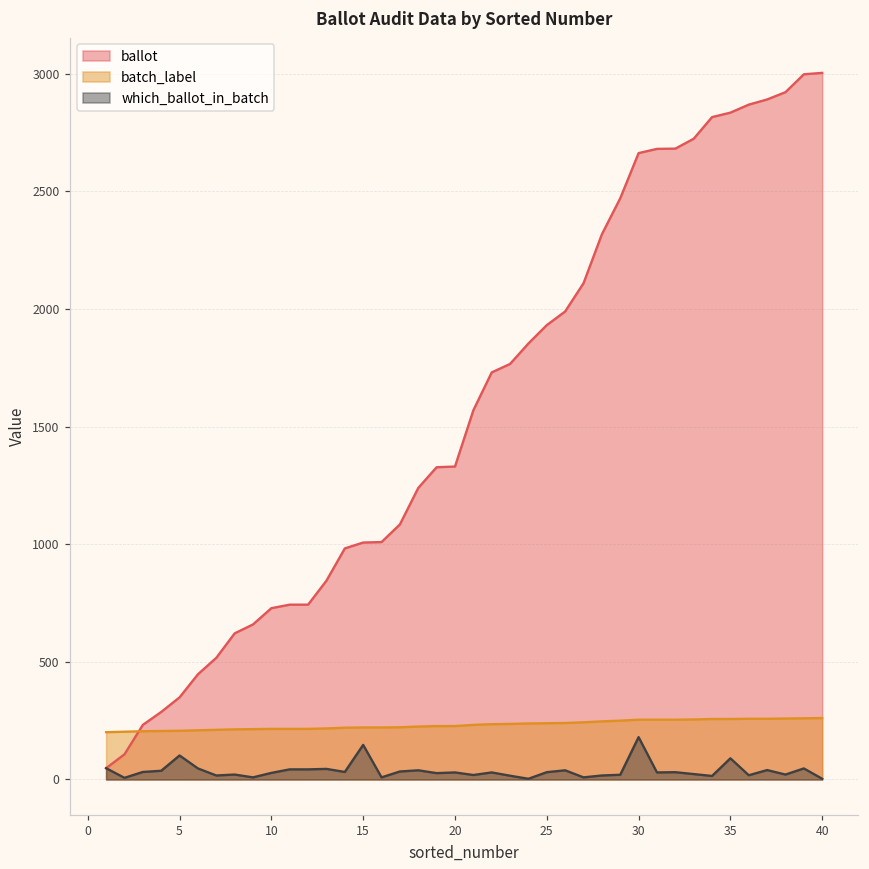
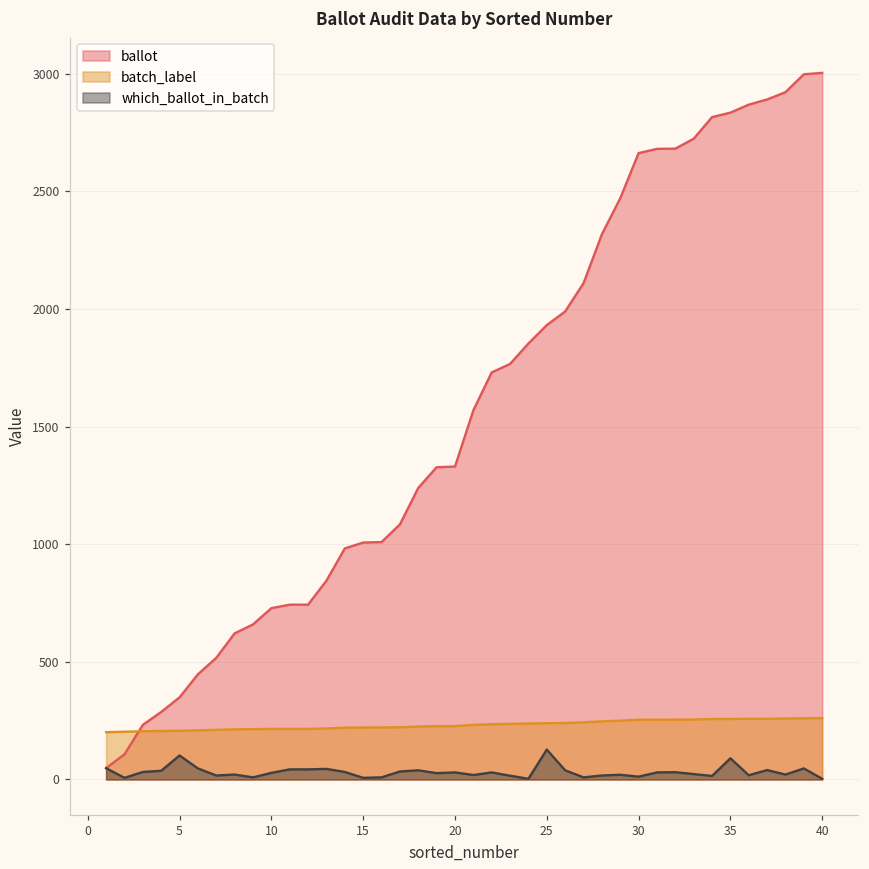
which_ballot_in_batch, 15: 150 -> 10
which_ballot_in_batch, 25: 30 -> 130
which_ballot_in_batch, 30: 180 -> 10
